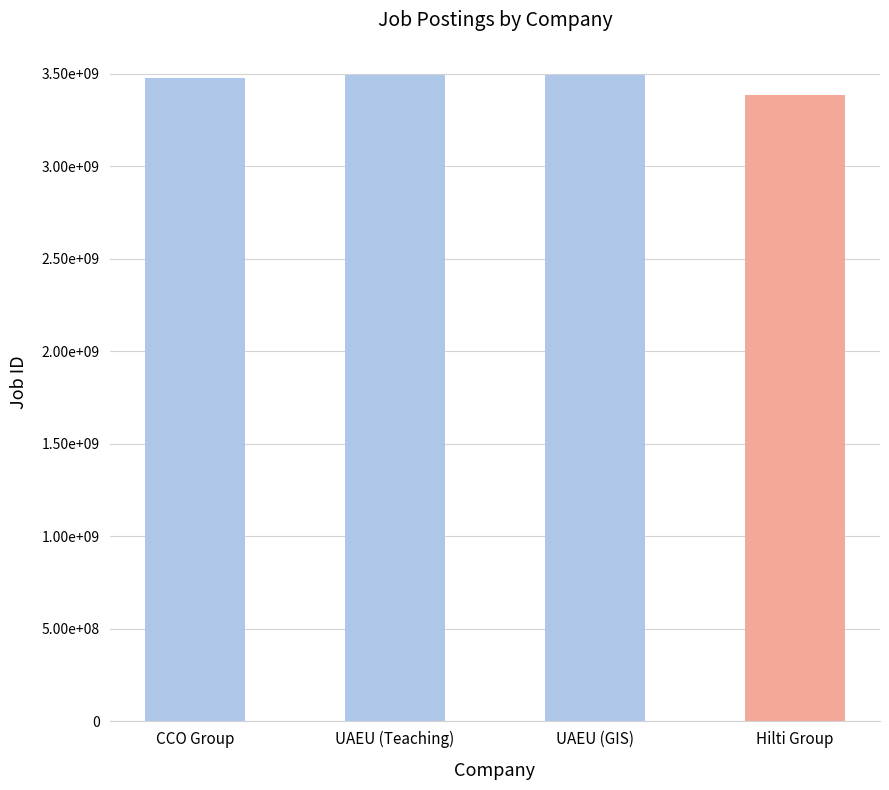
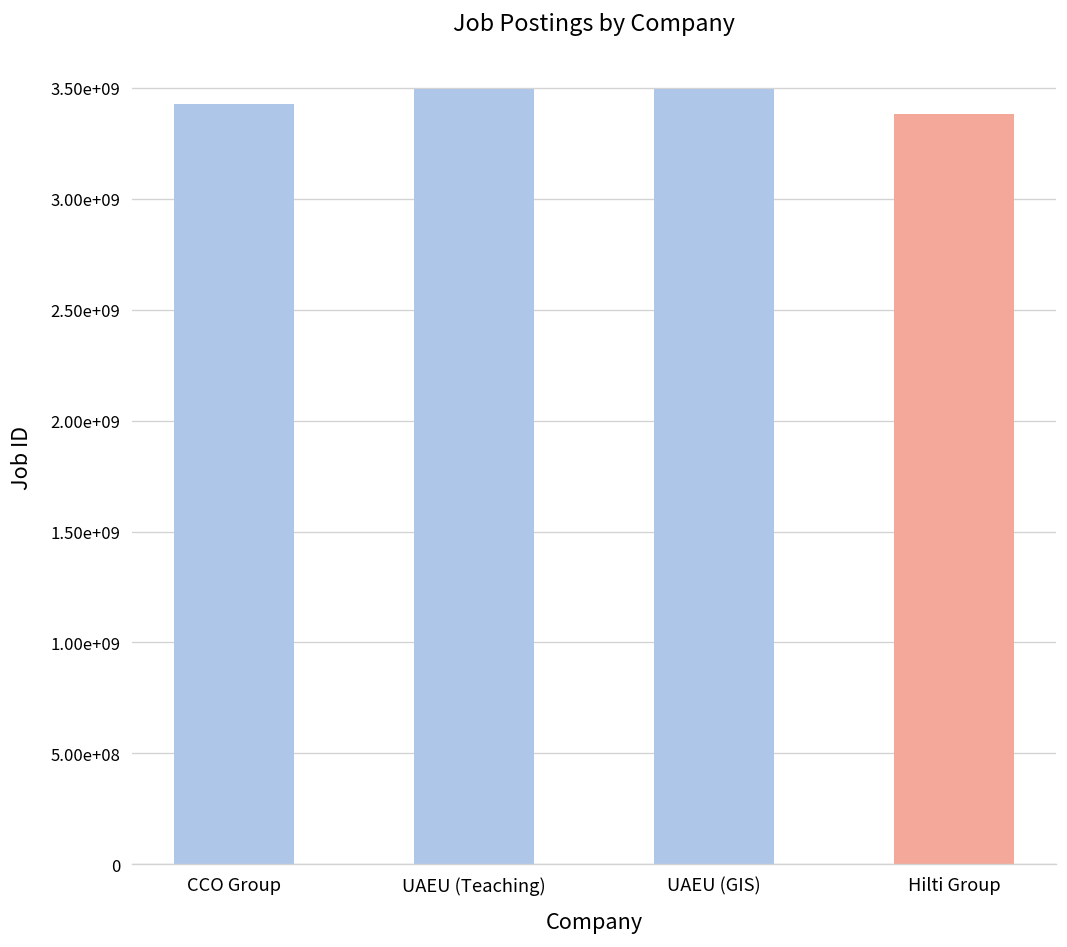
CCO Group: 3480000000 -> 3430000000
